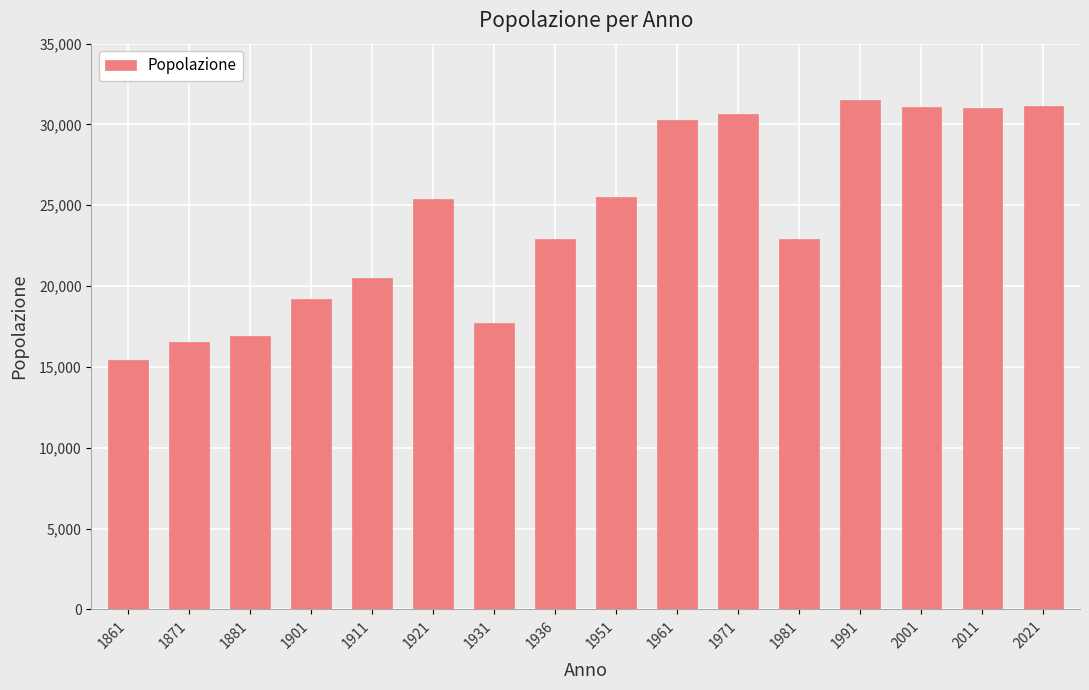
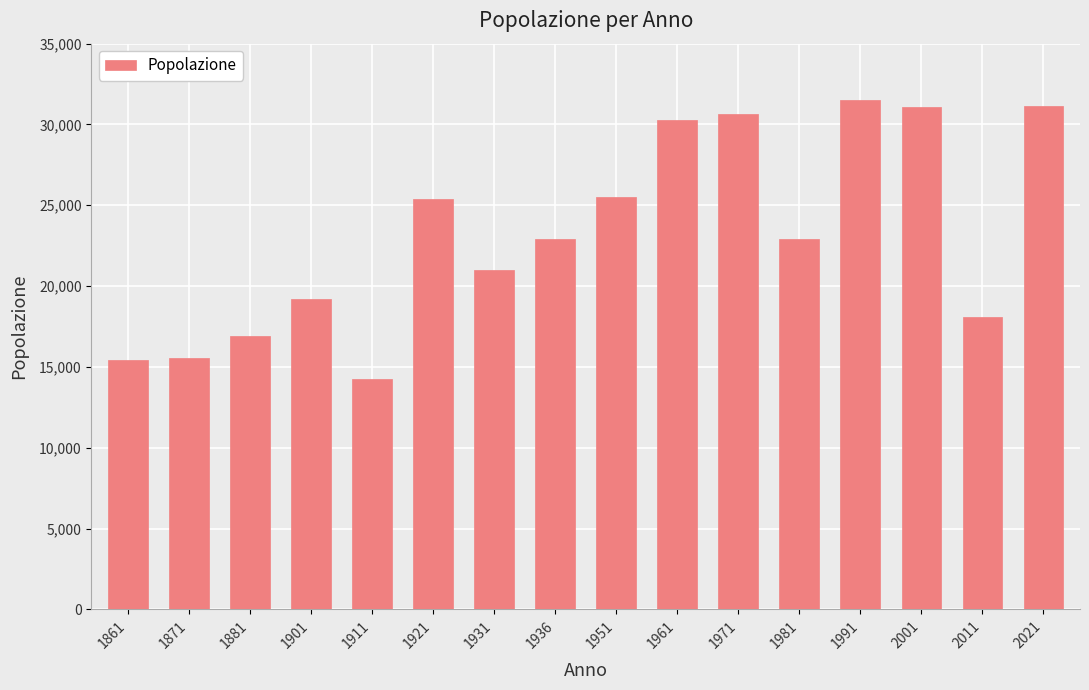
1871: 16,600 -> 15,600
1911: 20,500 -> 14,300
1931: 17,700 -> 21,000
2011: 31,000 -> 18,100
